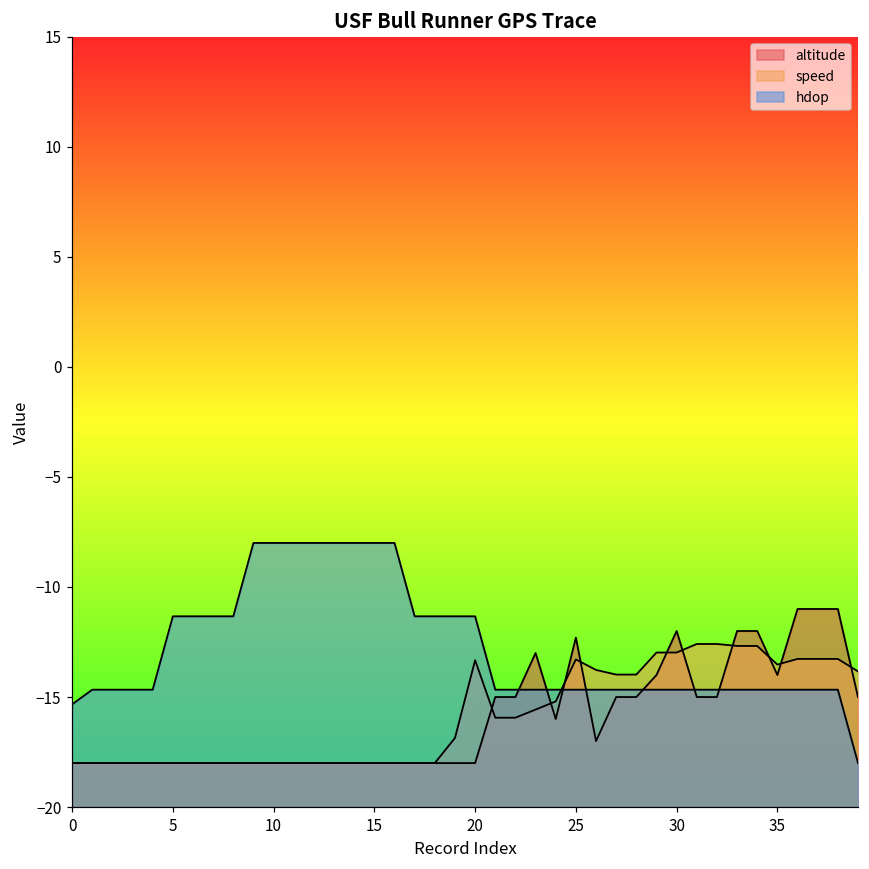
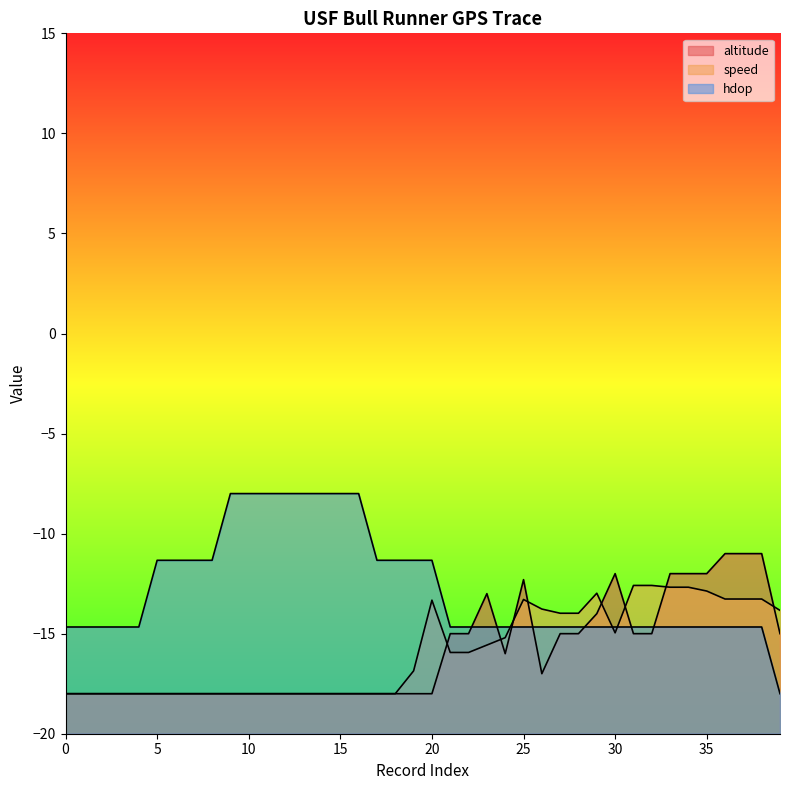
hdop, 0: -15.3 -> -14.7
speed, 30: -13.0 -> -15.0
altitude, 35: -14 -> -12
speed, 35: -13.5 -> -12.9
